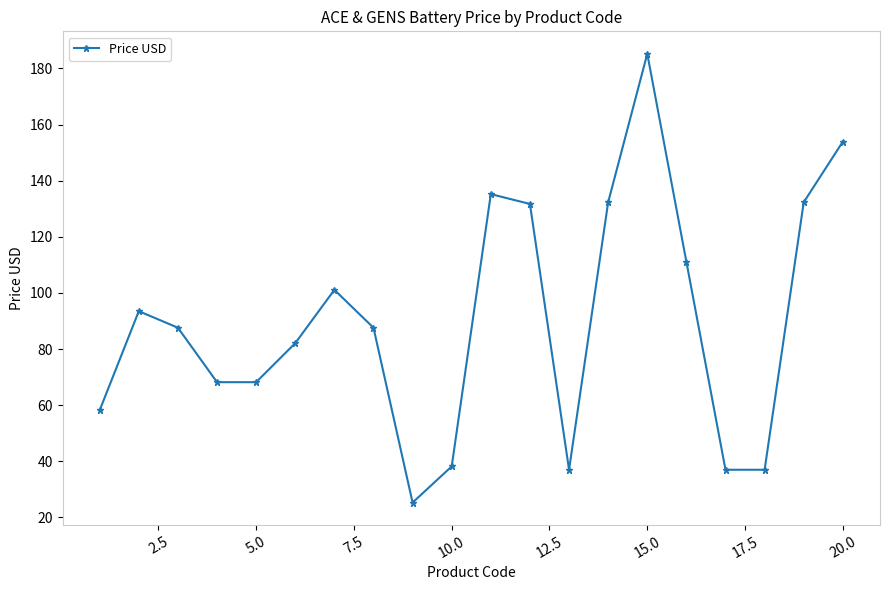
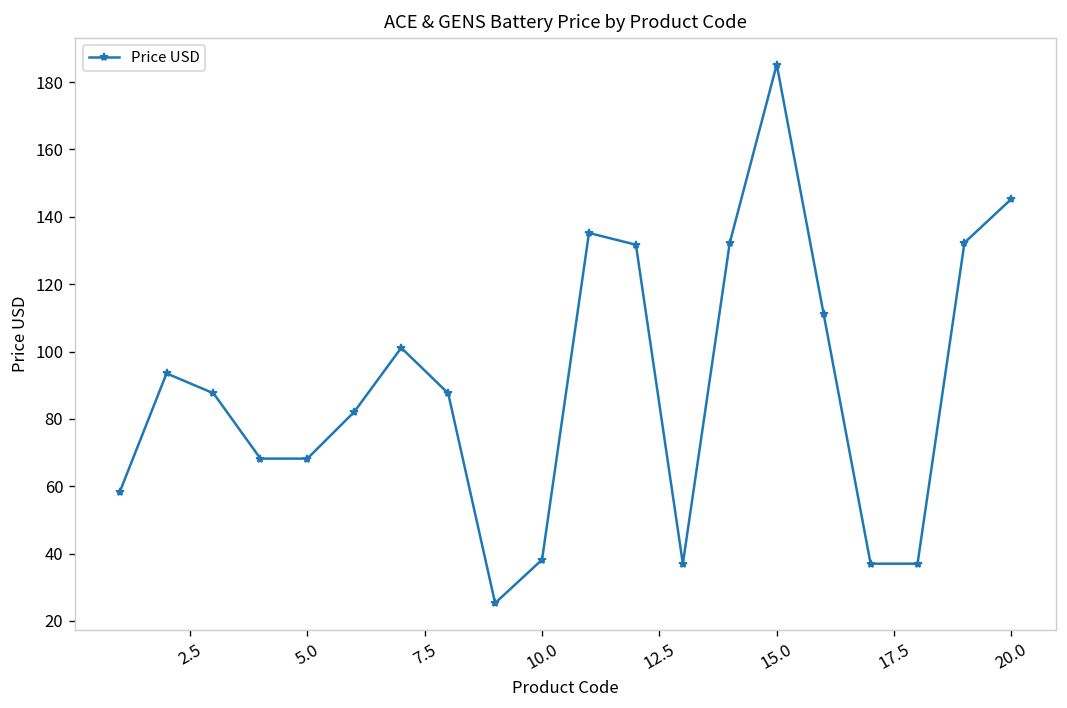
20.0: 154 -> 145
